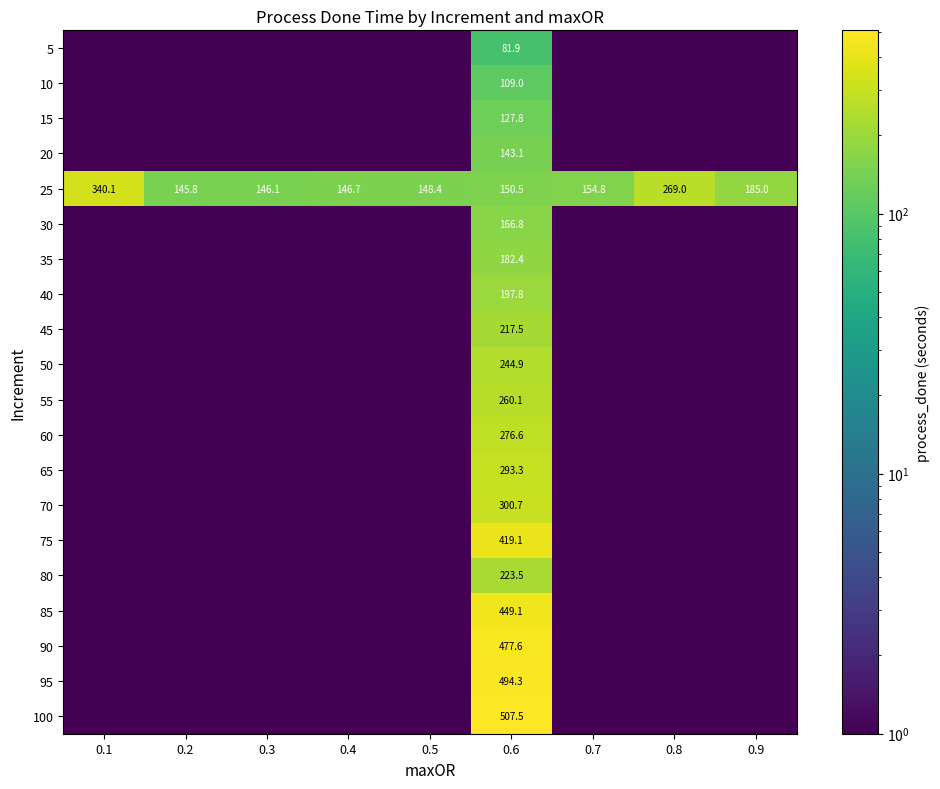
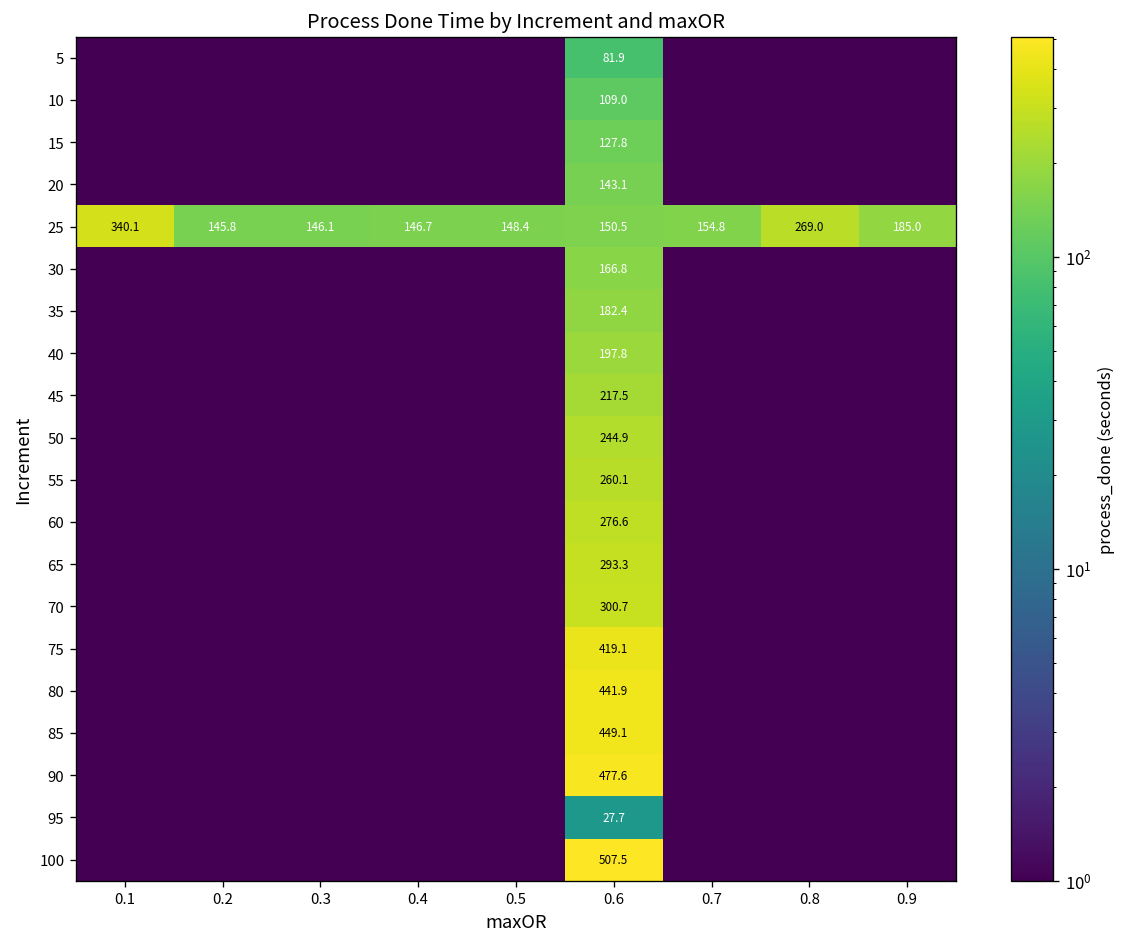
80, 0.6: 223.5 -> 441.9
95, 0.6: 494.3 -> 27.7
